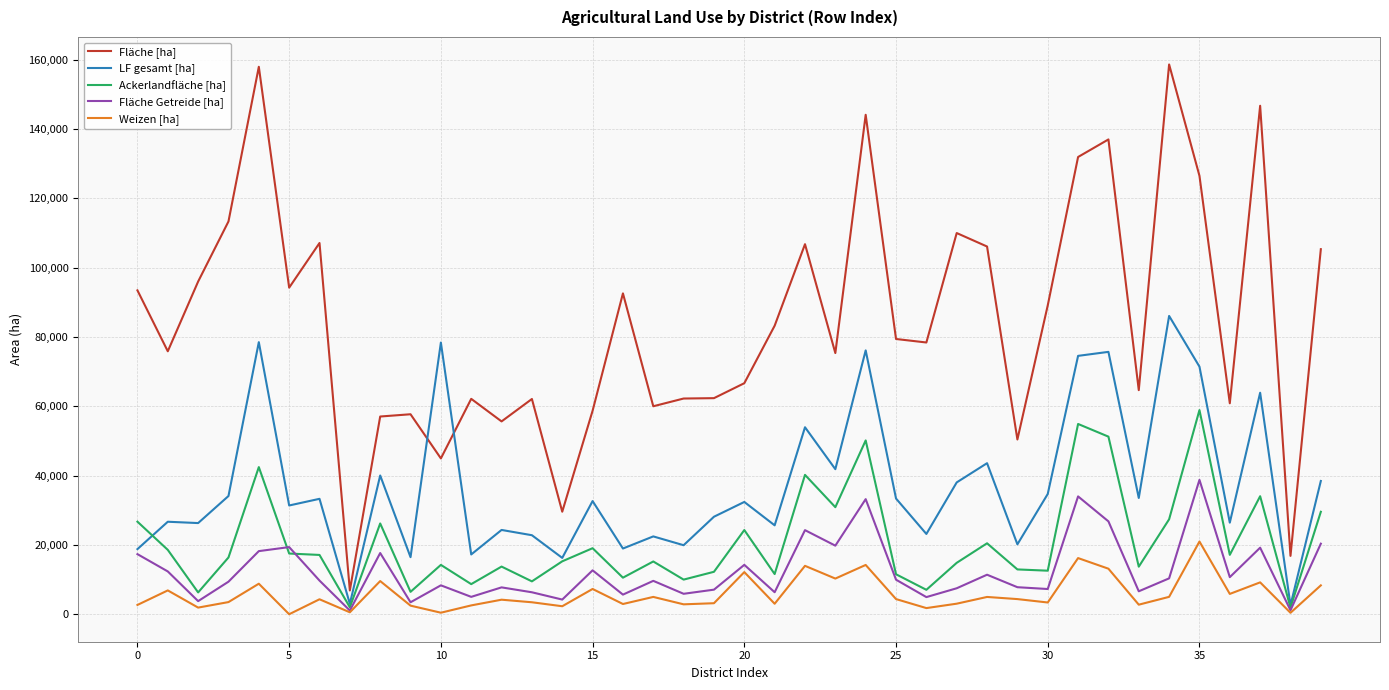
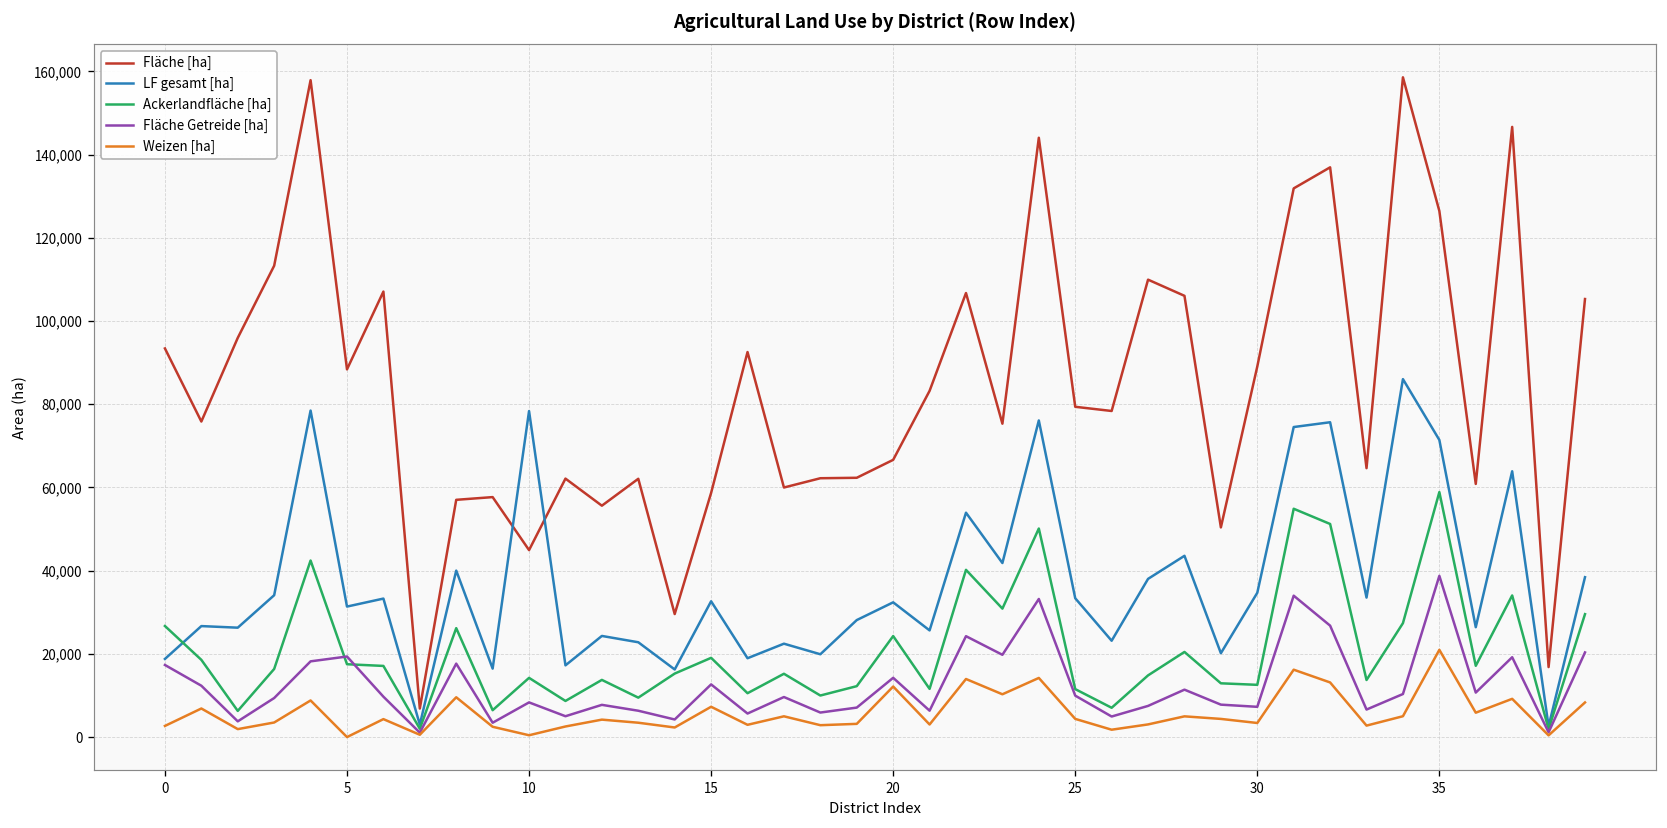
Fläche [ha], 5: 94,000 -> 88,000
